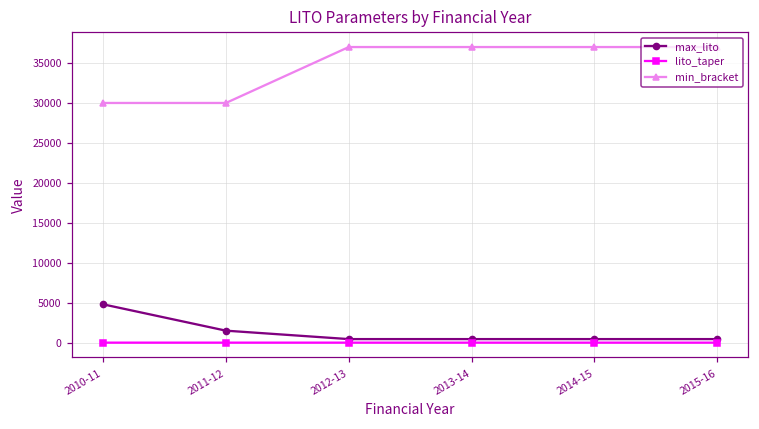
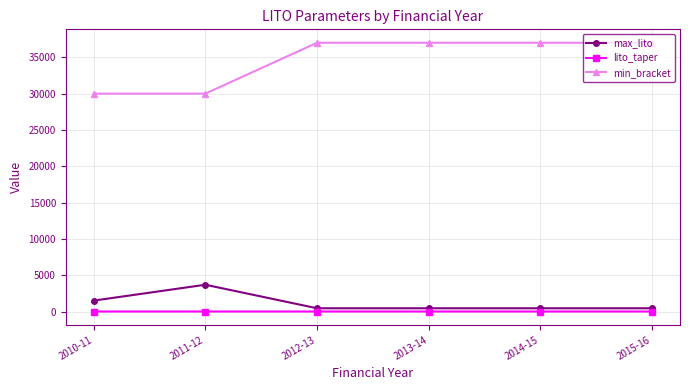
max_lito, 2010-11: 5000 -> 2000
max_lito, 2011-12: 2000 -> 4000
